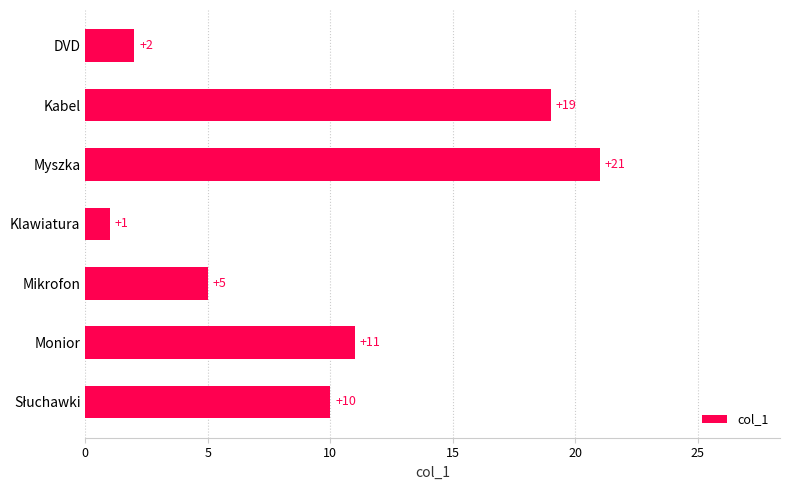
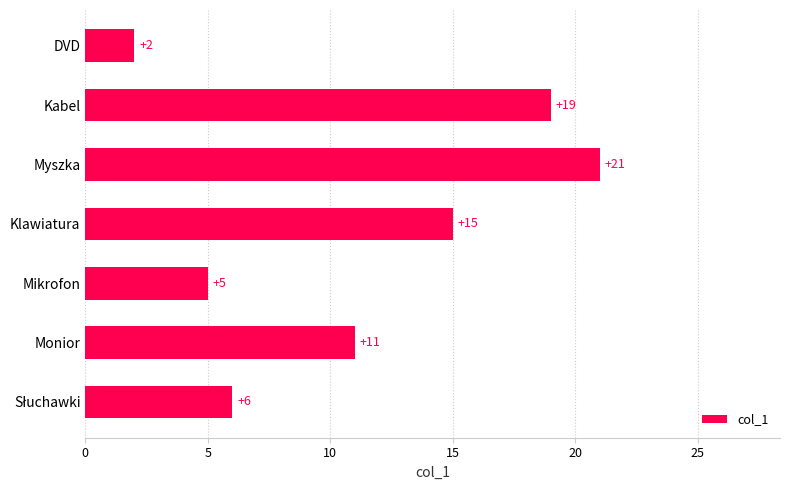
Klawiatura: +1 -> +15
Słuchawki: +10 -> +6
